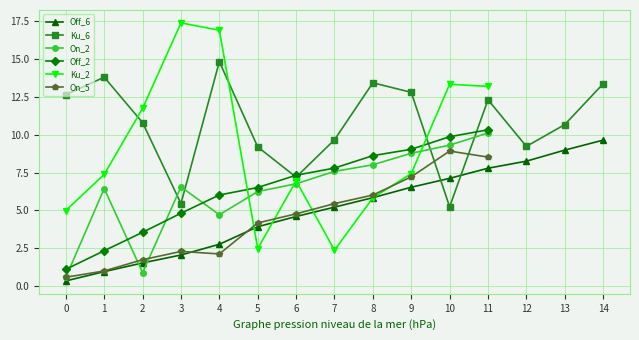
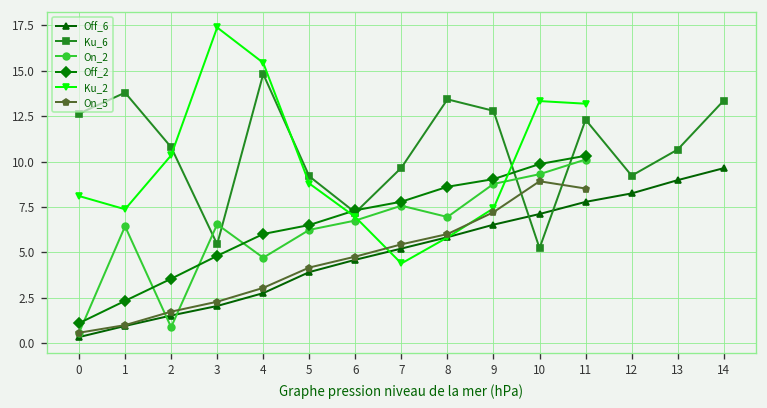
Ku_2, 0: 5.0 -> 8.1
Ku_2, 2: 11.7 -> 10.3
Ku_2, 4: 16.9 -> 15.4
On_5, 4: 2.1 -> 3.1
Ku_2, 5: 2.5 -> 8.8
Ku_2, 7: 2.4 -> 4.4
On_2, 8: 8.0 -> 7.0
